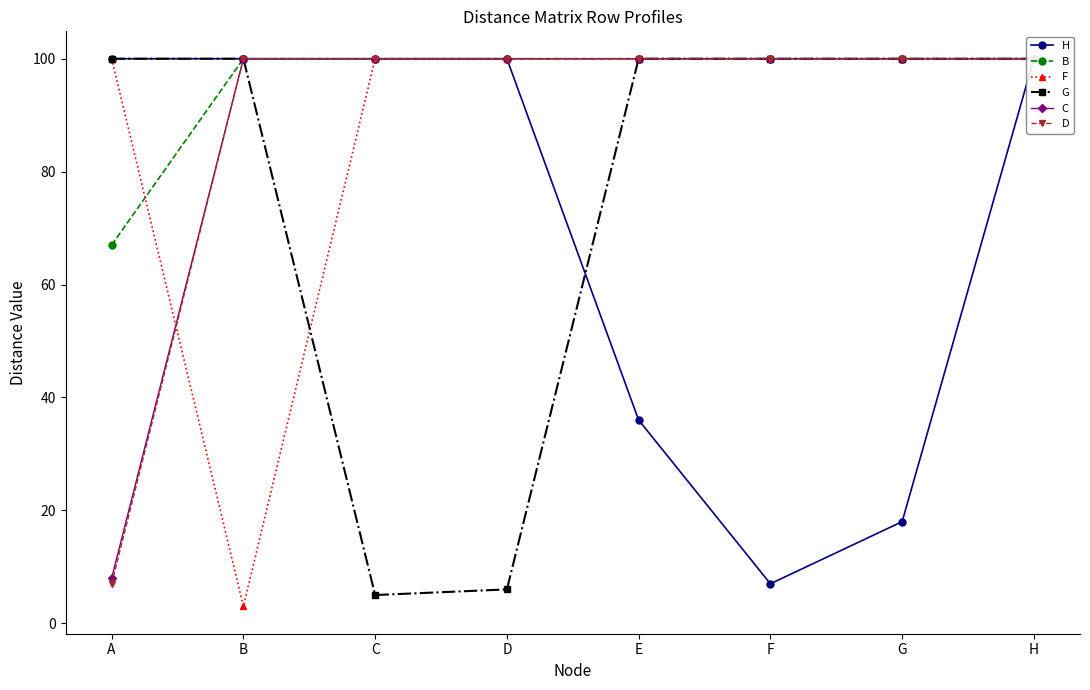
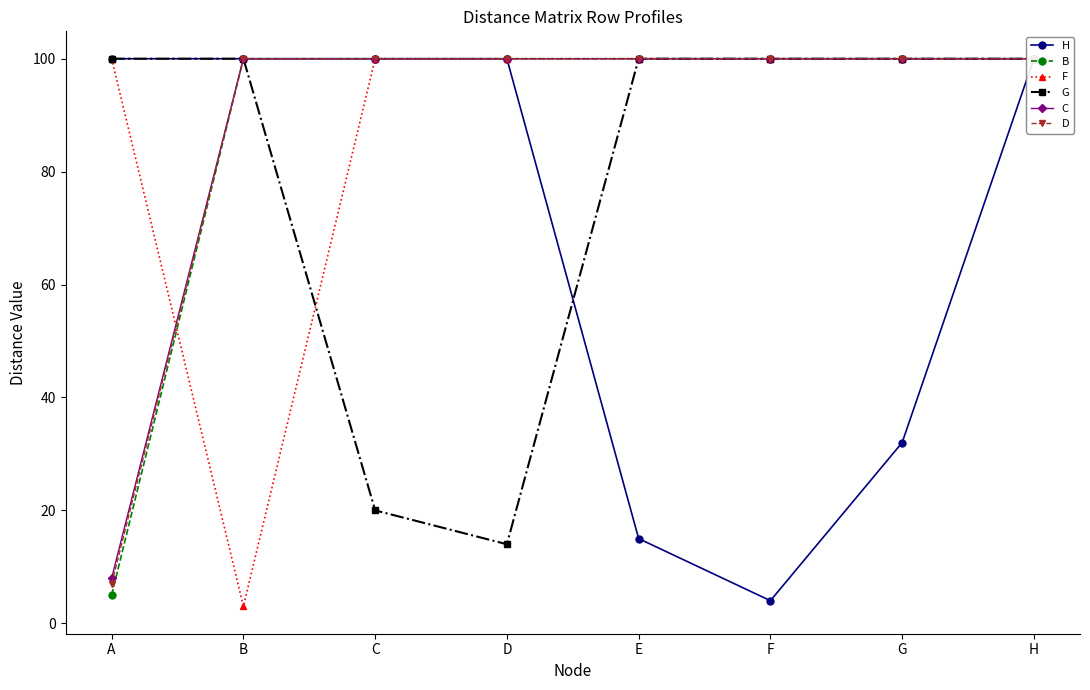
B, A: 67 -> 5
G, C: 5 -> 20
G, D: 6 -> 14
H, E: 36 -> 15
H, F: 7 -> 4
H, G: 18 -> 32
